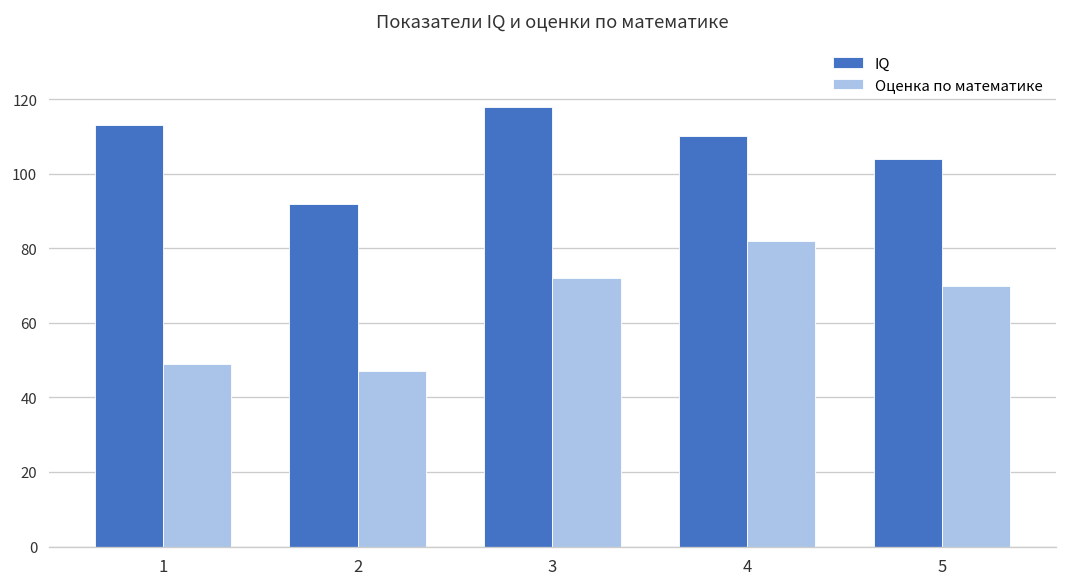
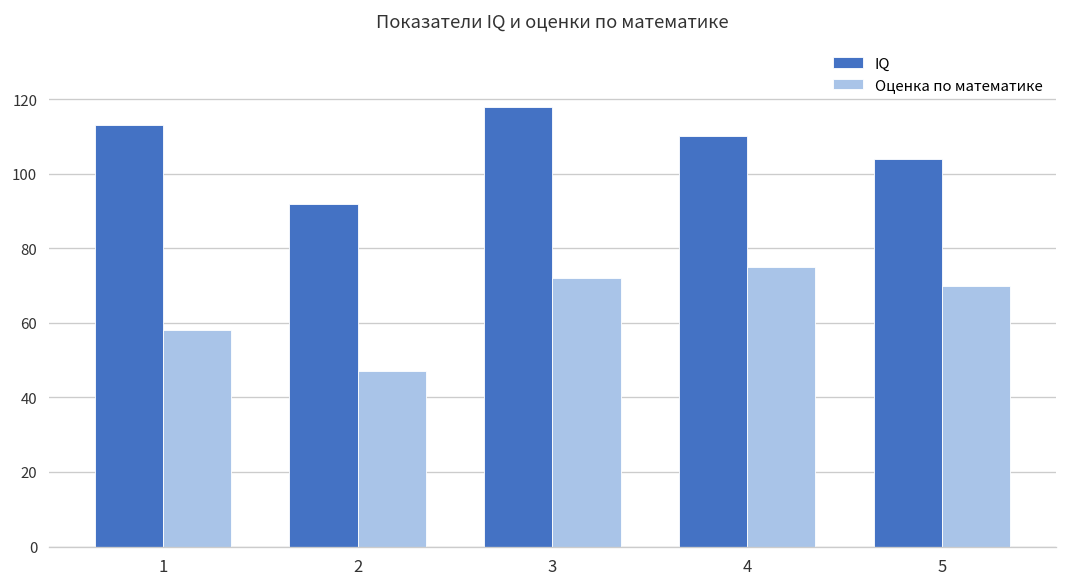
Оценка по математике, 1: 49 -> 58
Оценка по математике, 4: 82 -> 75
